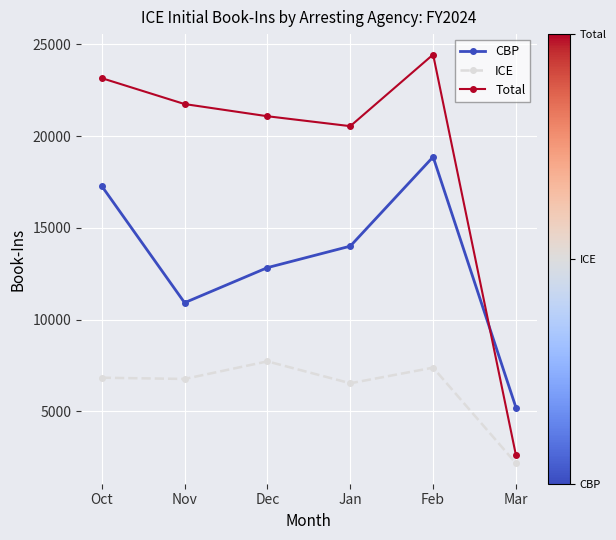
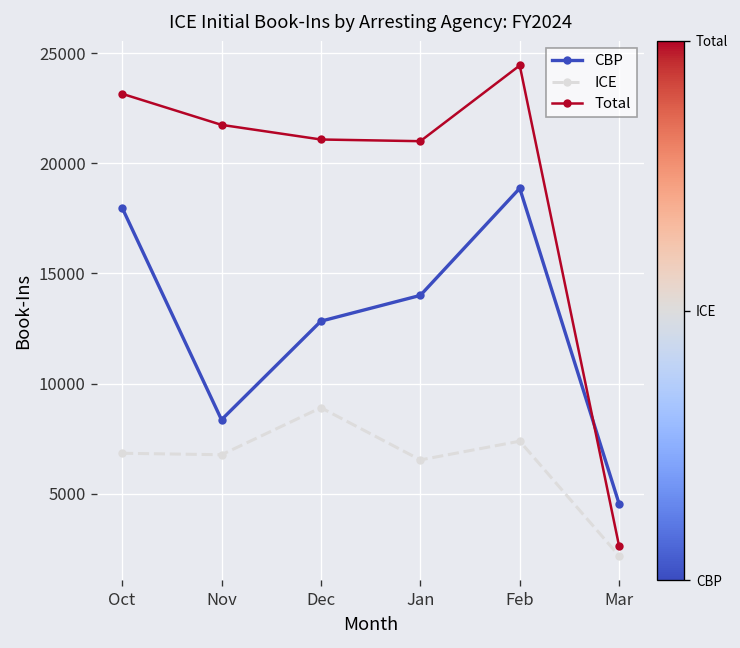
CBP, Oct: 17300 -> 18000
CBP, Nov: 10900 -> 8400
ICE, Dec: 7700 -> 8900
Total, Jan: 20500 -> 21000
CBP, Mar: 5200 -> 4500
